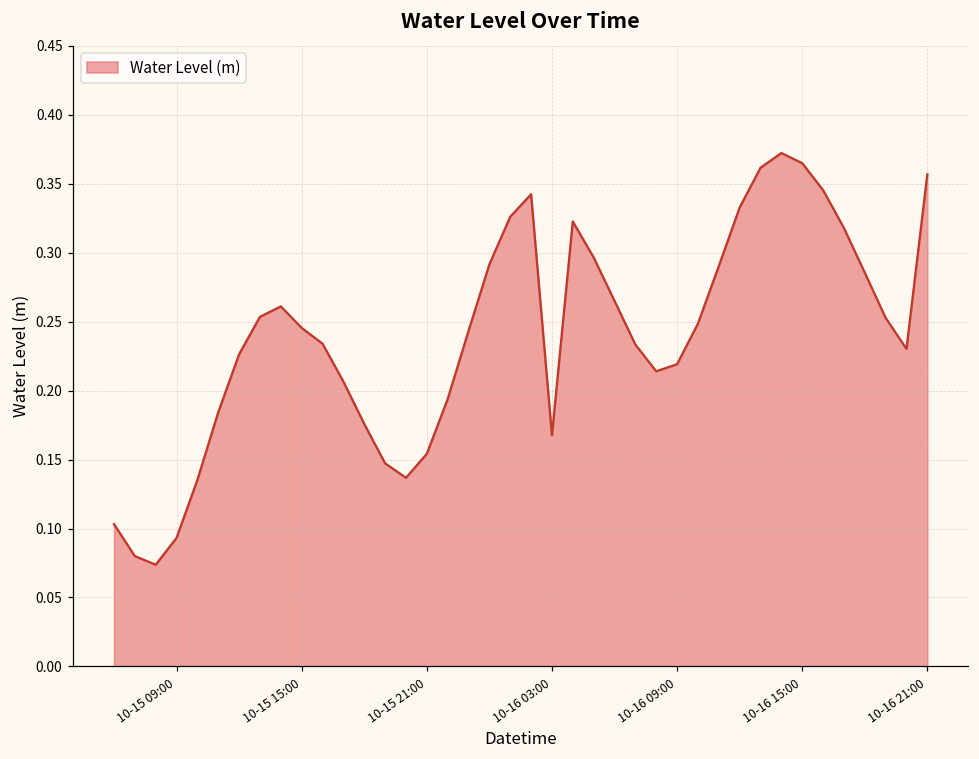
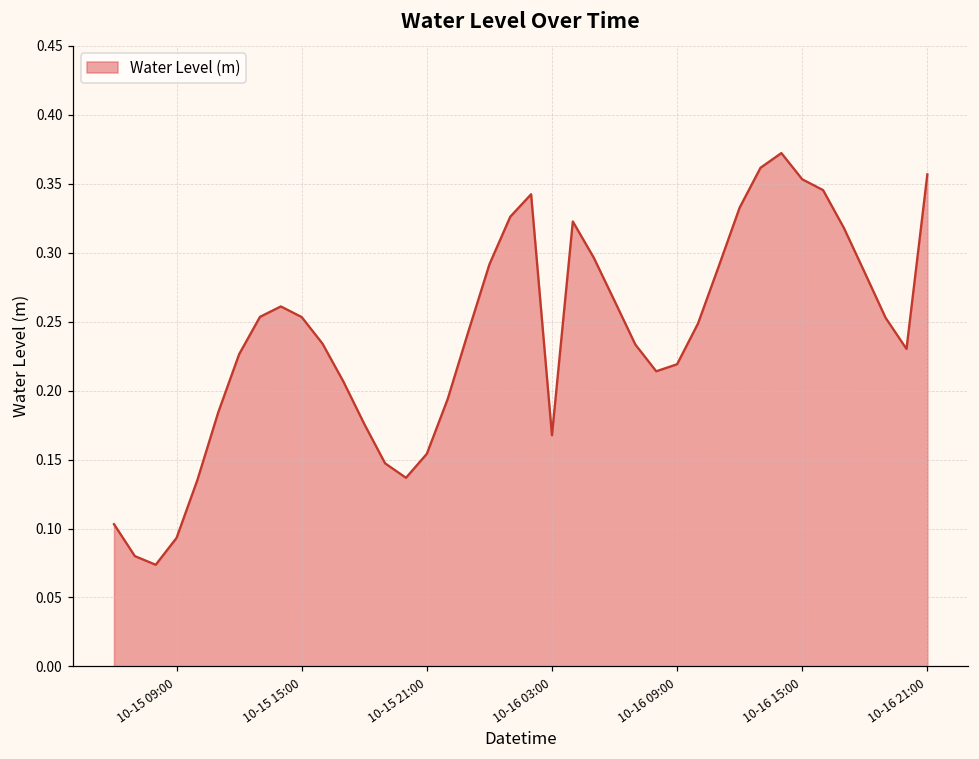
10-15 15:00: 0.245 -> 0.253
10-16 15:00: 0.365 -> 0.353
